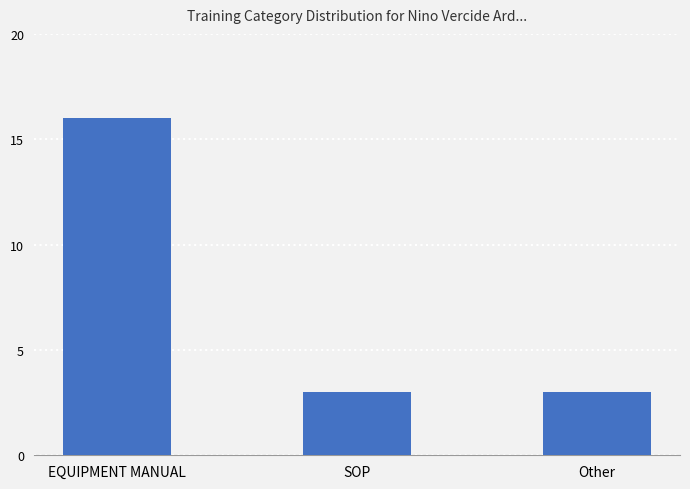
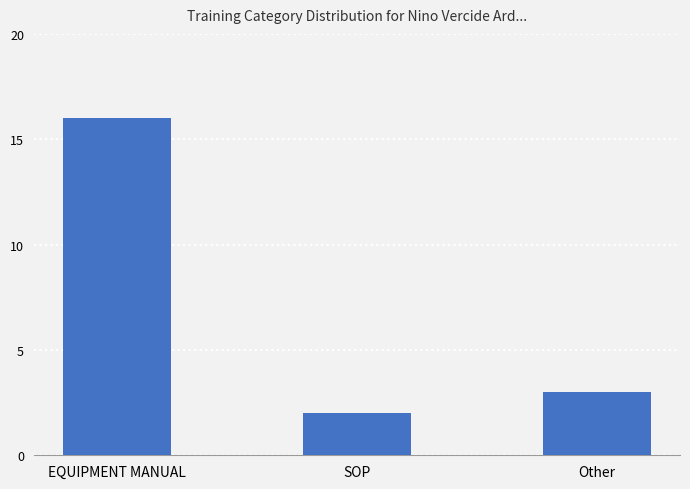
SOP: 3 -> 2
